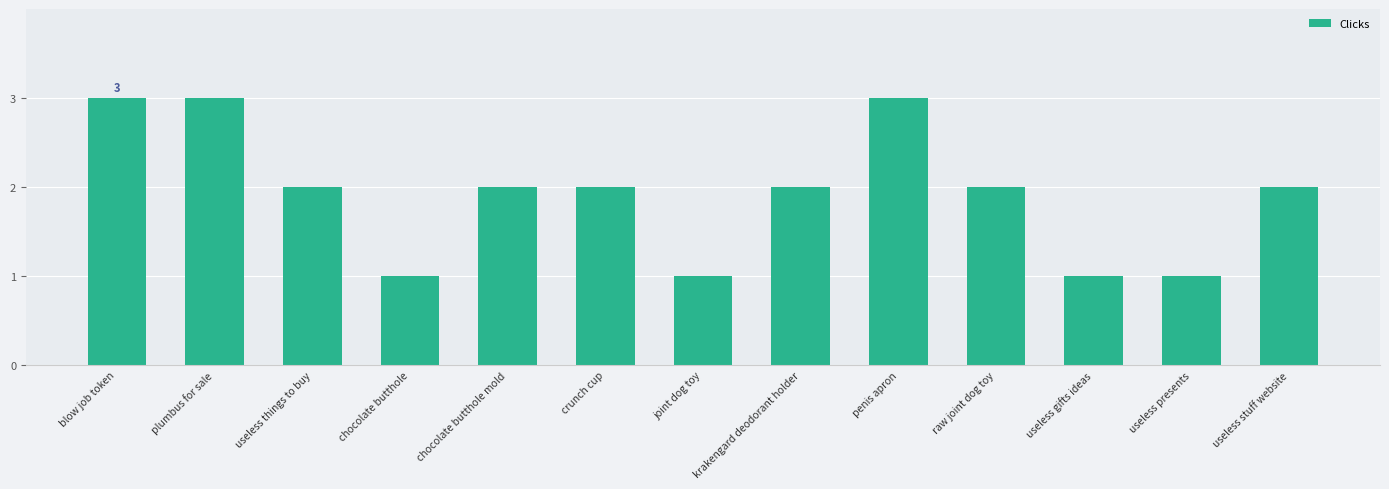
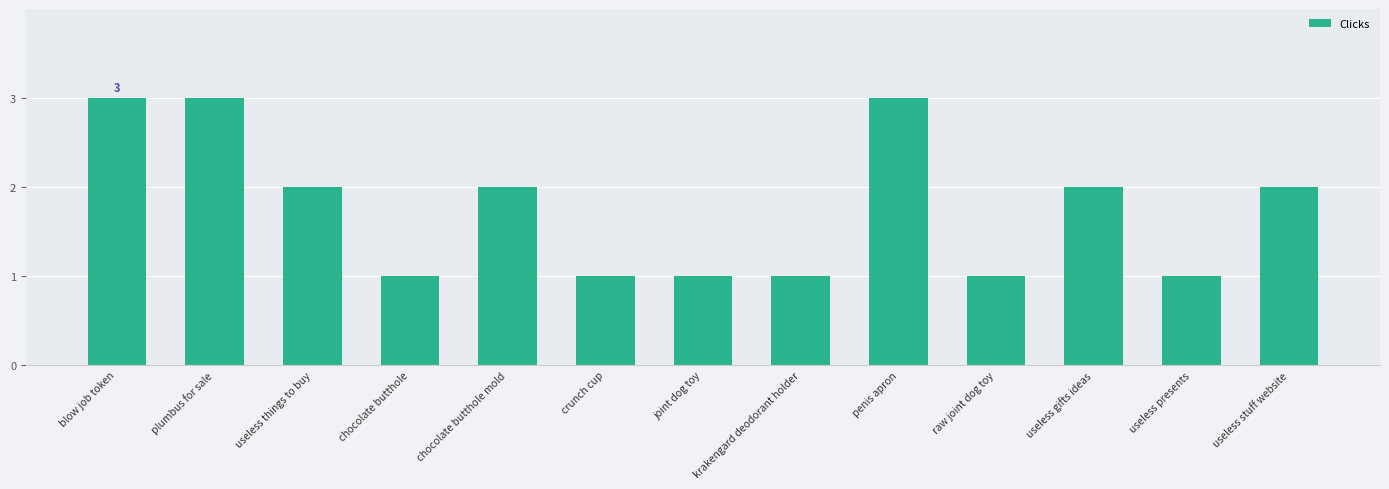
crunch cup: 2 -> 1
krakengard deodorant holder: 2 -> 1
raw joint dog toy: 2 -> 1
useless gifts ideas: 1 -> 2
